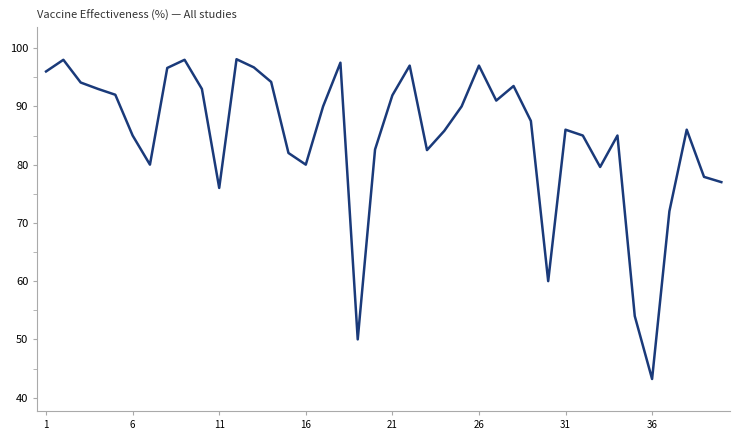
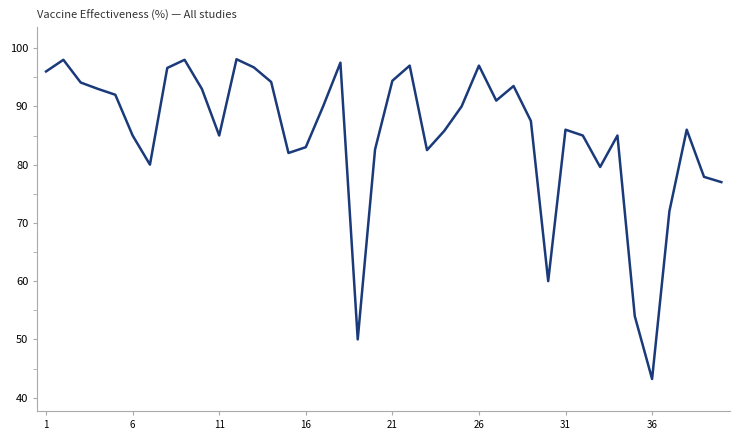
11: 76 -> 85
16: 80 -> 83
21: 92 -> 94
